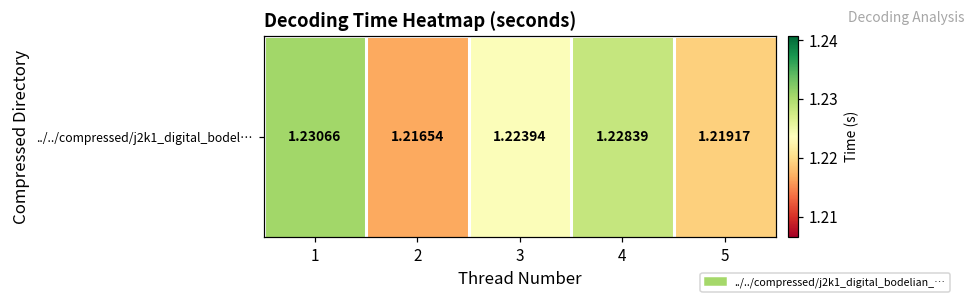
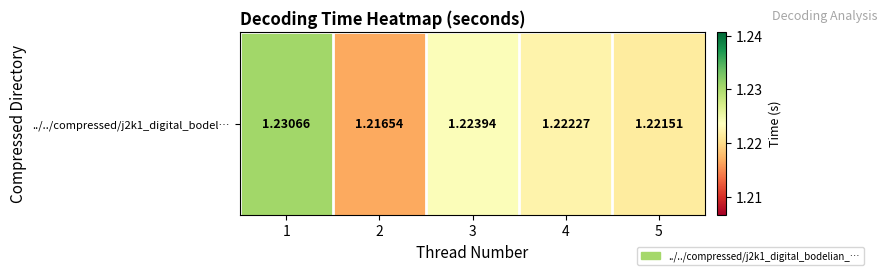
../../compressed/j2k1_digital_bodel…, 4: 1.22839 -> 1.22227
../../compressed/j2k1_digital_bodel…, 5: 1.21917 -> 1.22151
